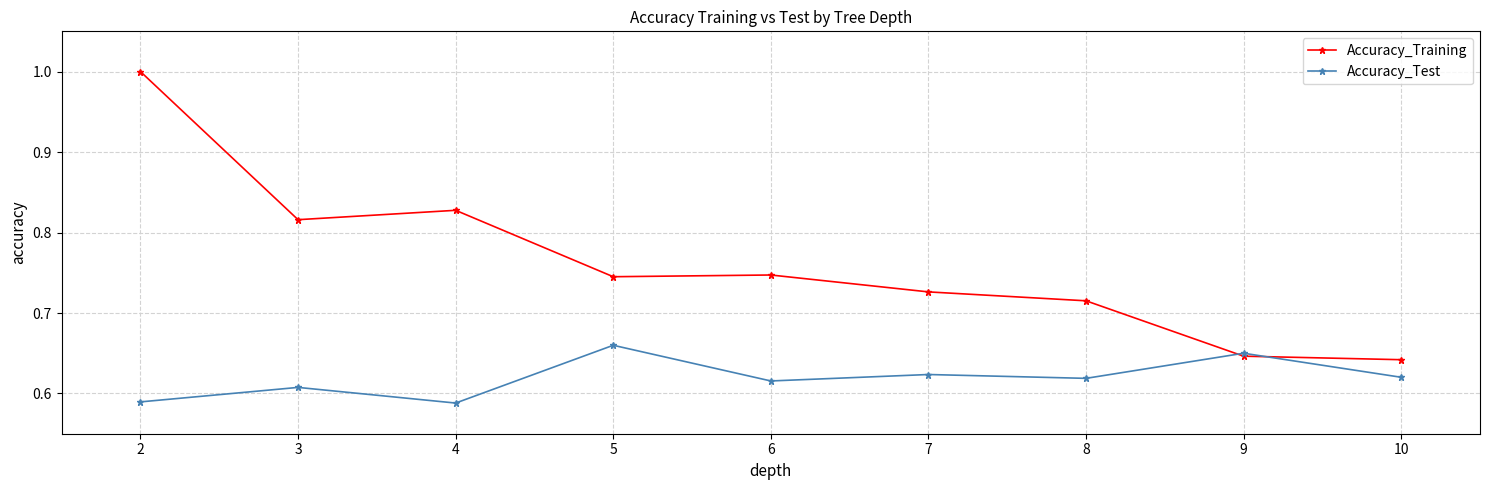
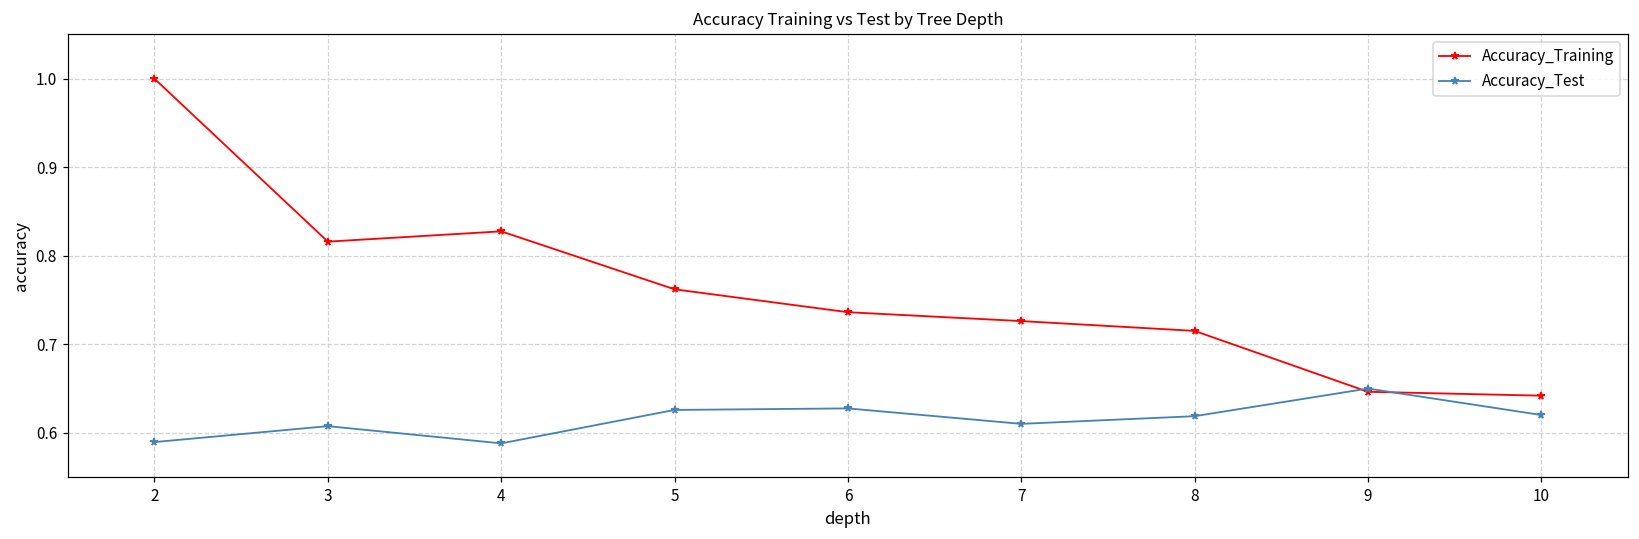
Accuracy_Training, 5: 0.75 -> 0.76
Accuracy_Test, 5: 0.66 -> 0.63
Accuracy_Training, 6: 0.75 -> 0.74
Accuracy_Test, 6: 0.62 -> 0.63
Accuracy_Test, 7: 0.62 -> 0.61
